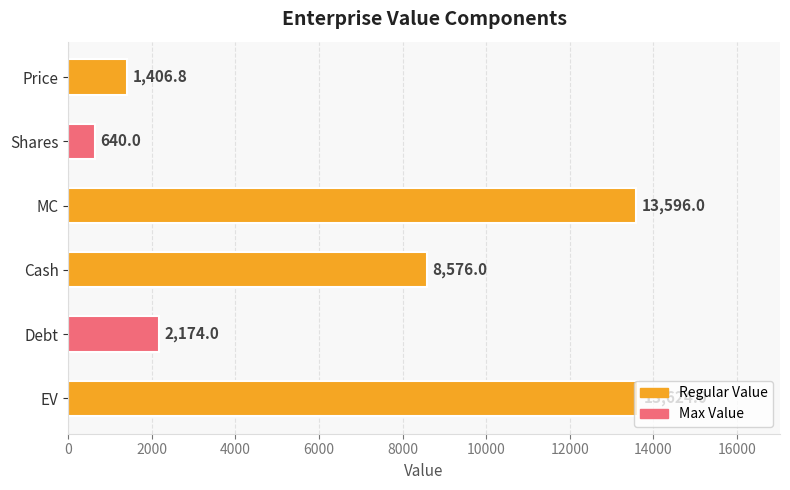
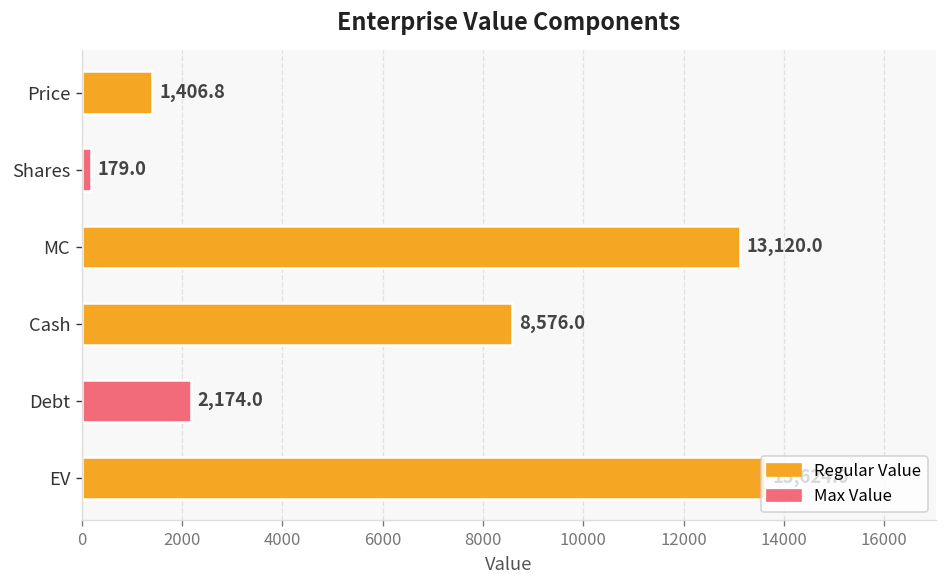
Shares: 640.0 -> 179.0
MC: 13,596.0 -> 13,120.0
